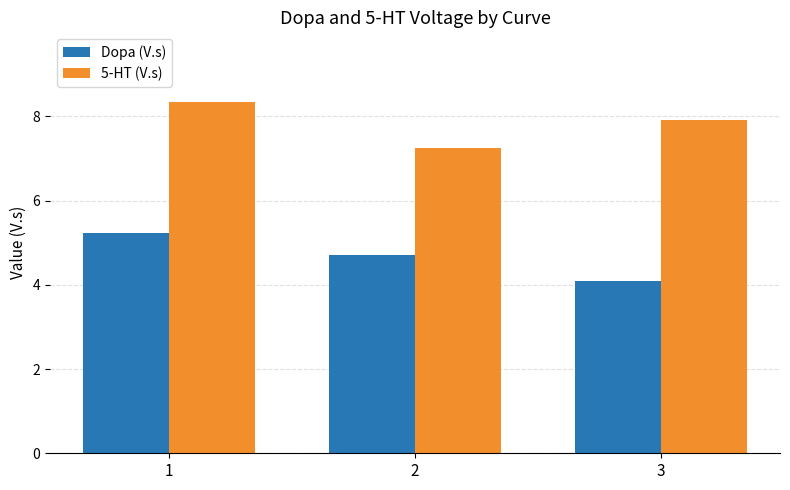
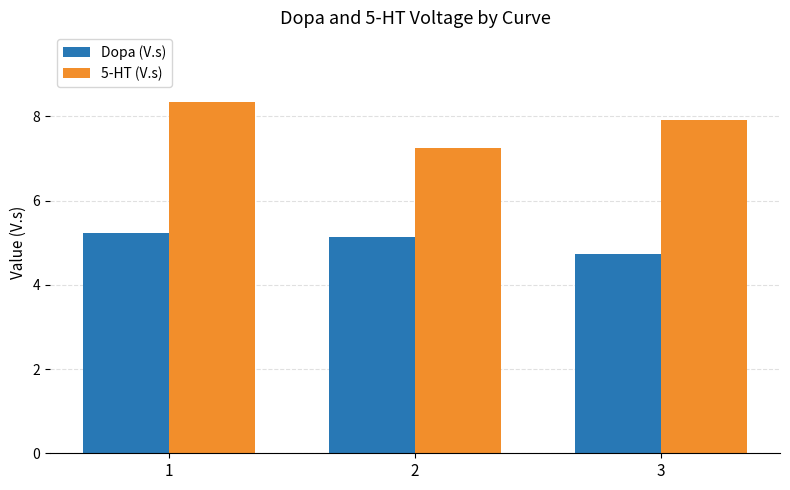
Dopa (V.s), 2: 4.7 -> 5.1
Dopa (V.s), 3: 4.1 -> 4.7
